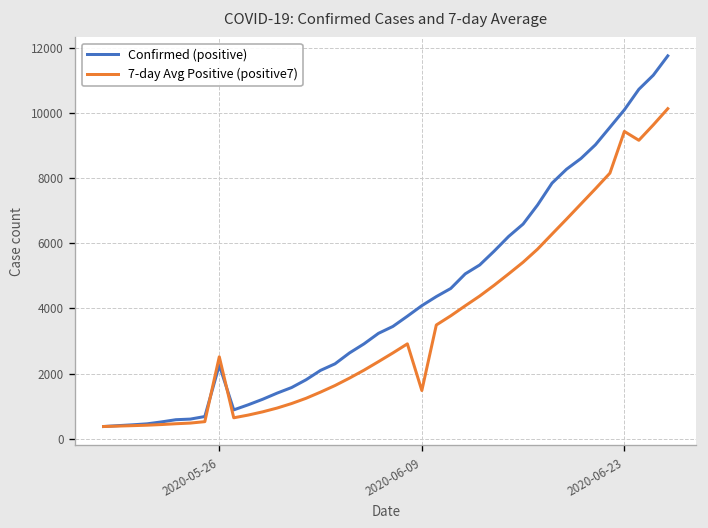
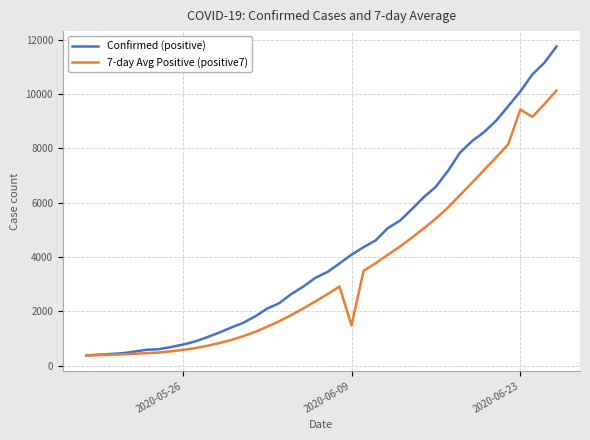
Confirmed (positive), 2020-05-26: 2300 -> 800
7-day Avg Positive (positive7), 2020-05-26: 2500 -> 600
